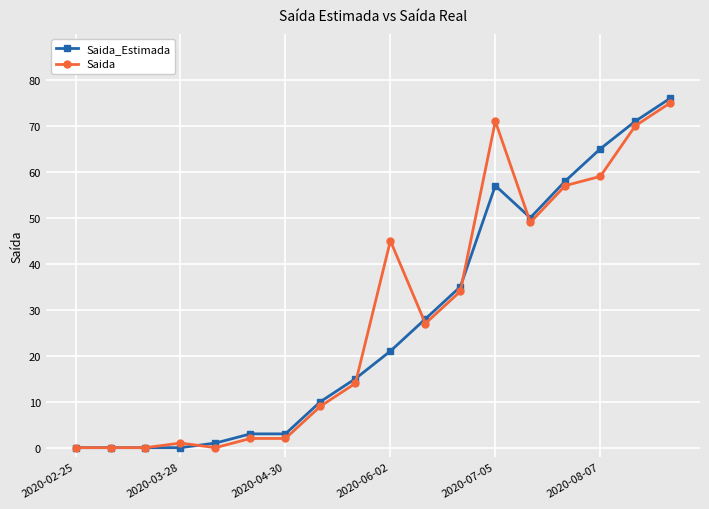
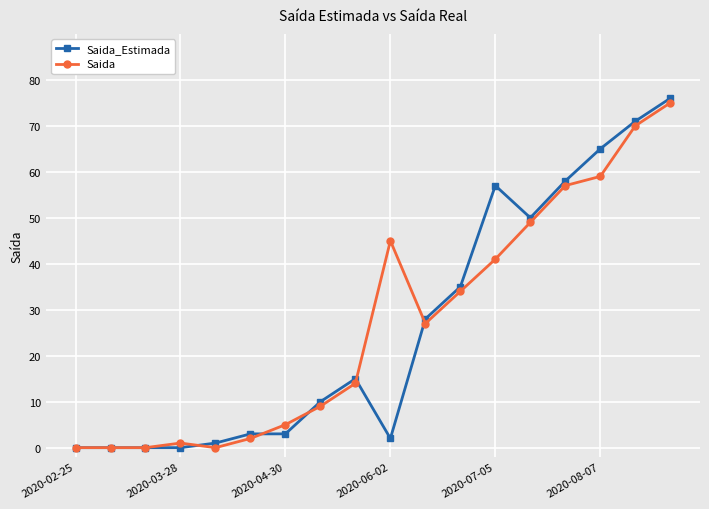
Saida, 2020-04-30: 2 -> 5
Saida_Estimada, 2020-06-02: 21 -> 2
Saida, 2020-07-05: 71 -> 41
